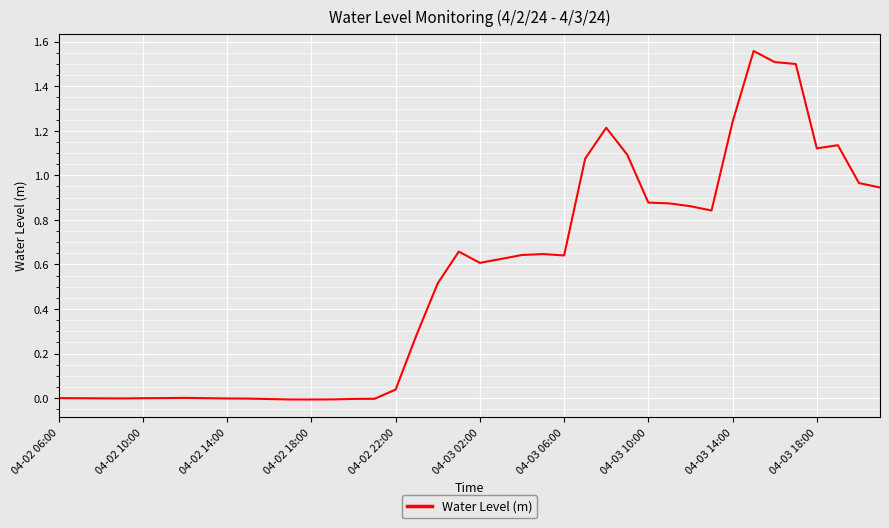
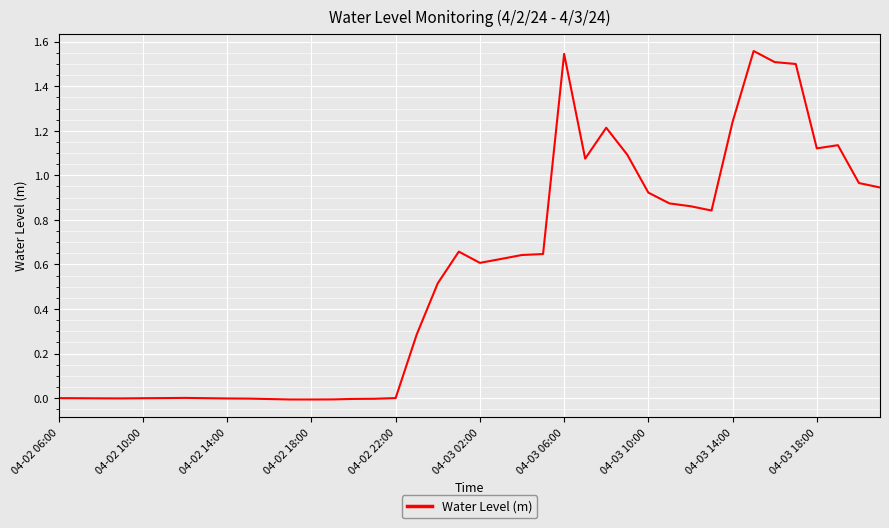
04-02 22:00: 0.04 -> 0.00
04-03 06:00: 0.64 -> 1.55
04-03 10:00: 0.88 -> 0.92
